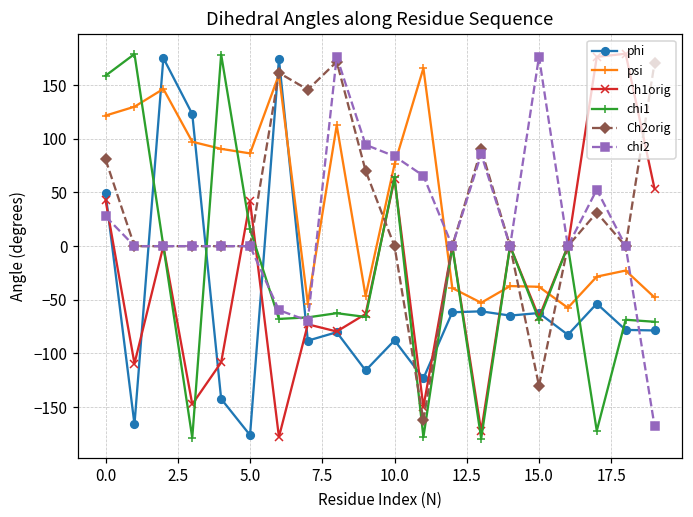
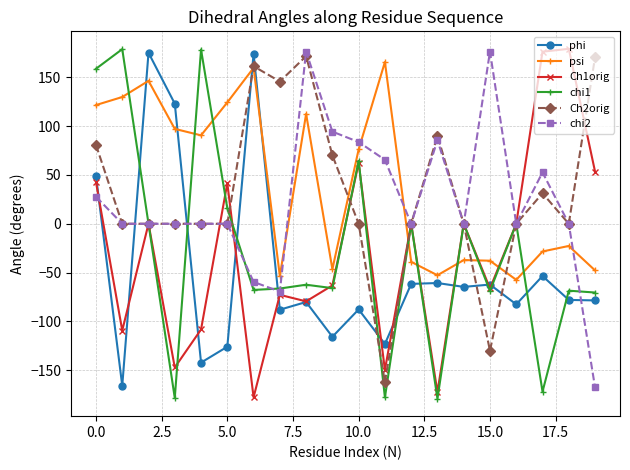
phi, 5.0: -180 -> -130
psi, 5.0: 90 -> 120
